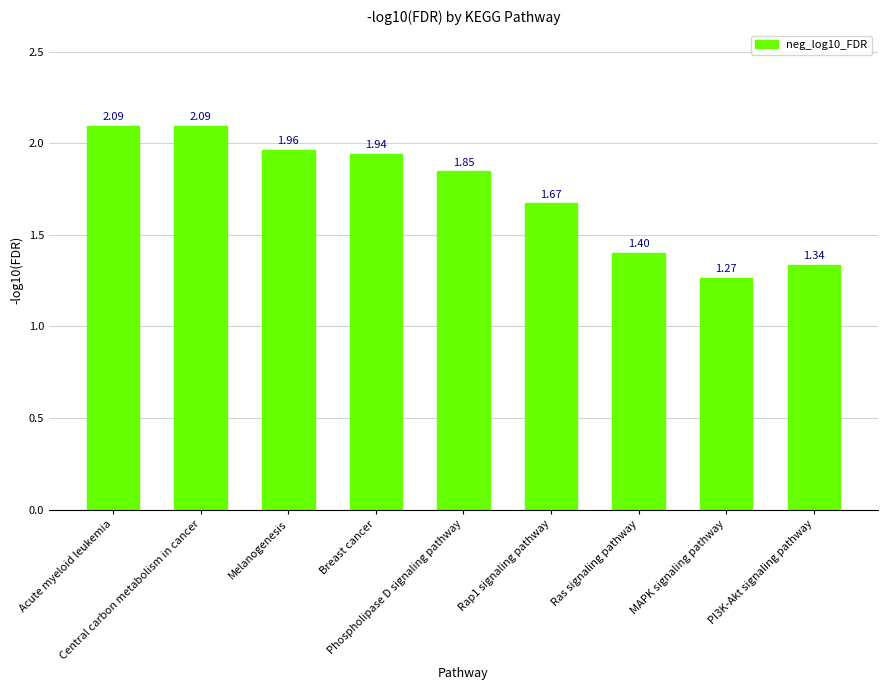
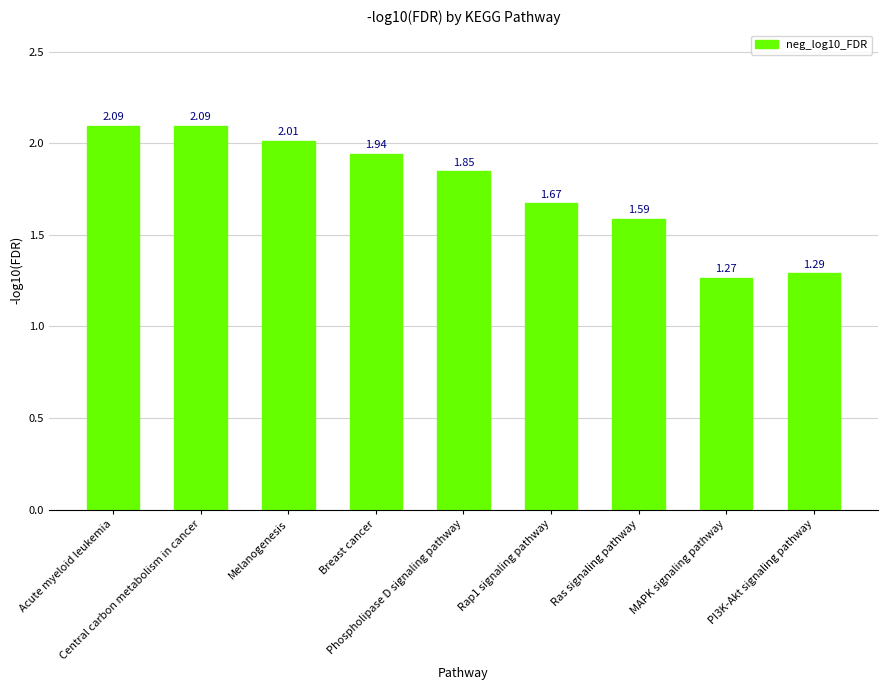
Melanogenesis: 1.96 -> 2.01
Ras signaling pathway: 1.40 -> 1.59
PI3K-Akt signaling pathway: 1.34 -> 1.29
